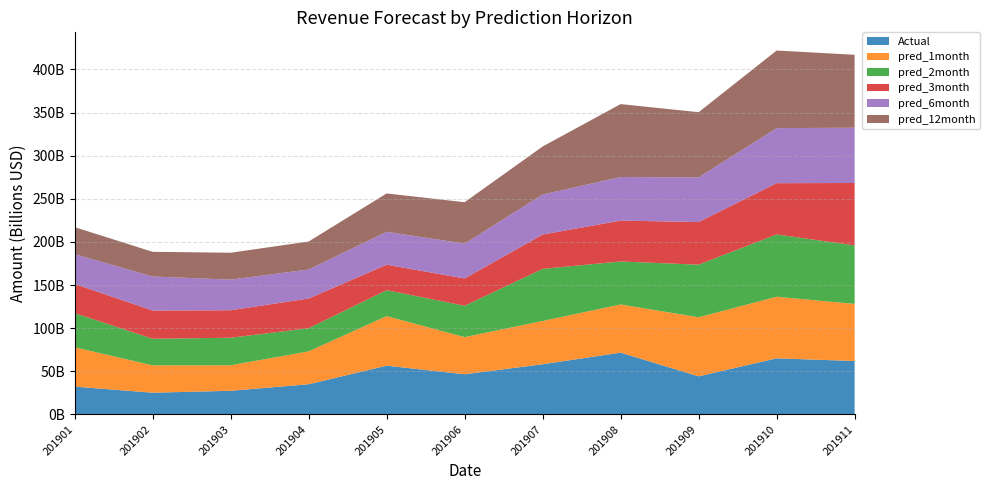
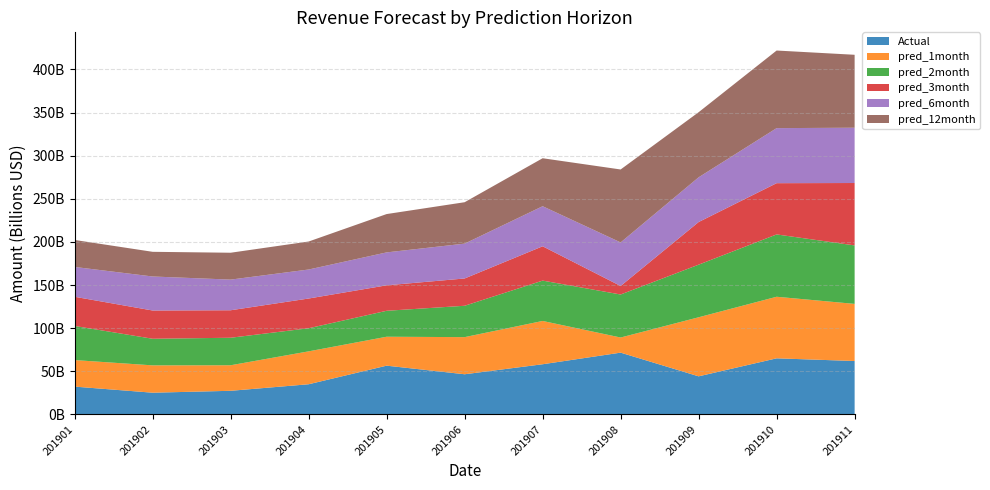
pred_1month, 201901: 50000000000 -> 30000000000
pred_1month, 201905: 60000000000 -> 30000000000
pred_2month, 201907: 60000000000 -> 50000000000
pred_1month, 201908: 60000000000 -> 20000000000
pred_3month, 201908: 50000000000 -> 10000000000
